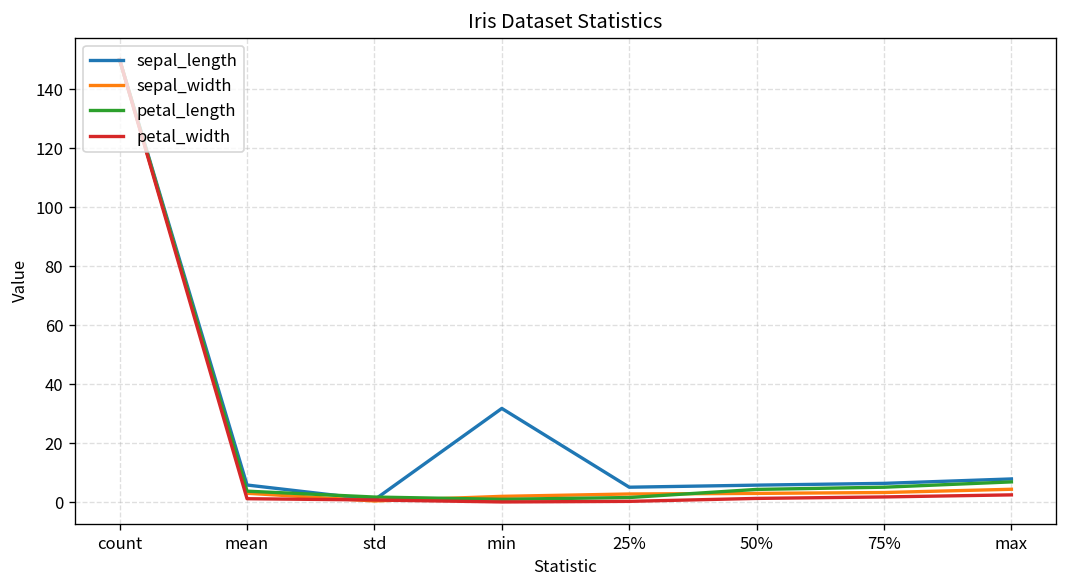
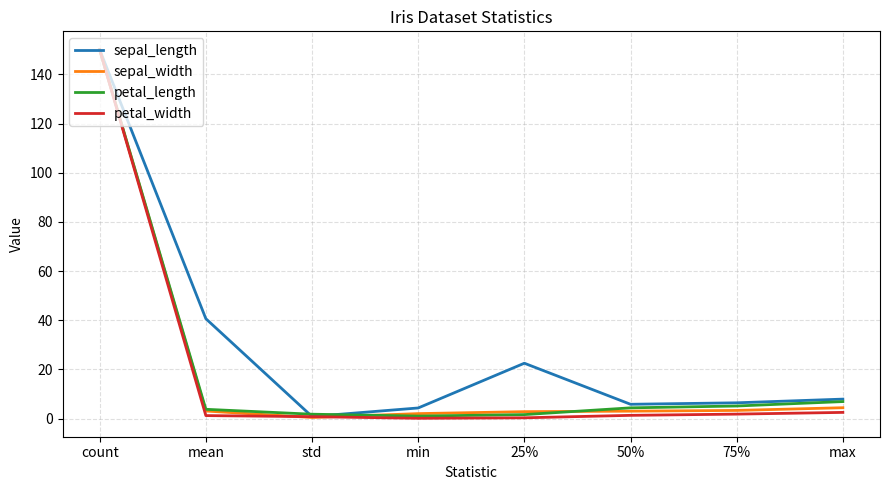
sepal_length, mean: 6 -> 41
sepal_length, min: 32 -> 4
sepal_length, 25%: 5 -> 23
